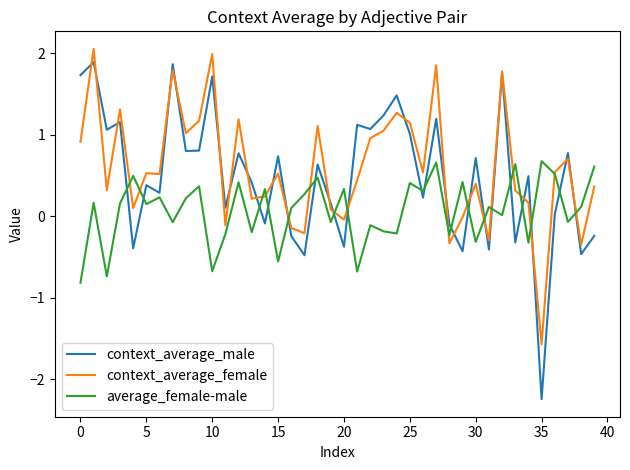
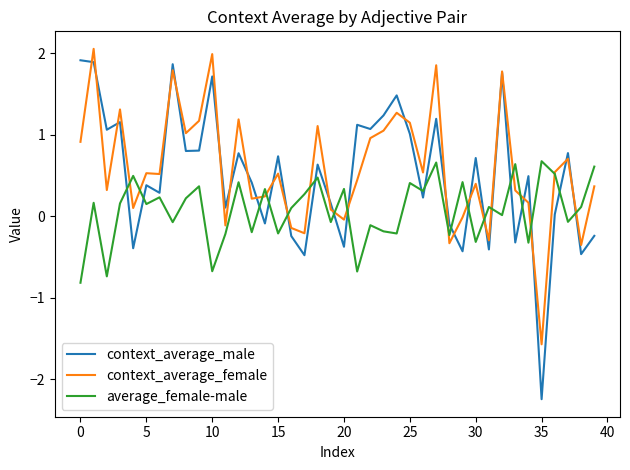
context_average_male, 0: 1.7 -> 1.9
average_female-male, 15: -0.6 -> -0.2
